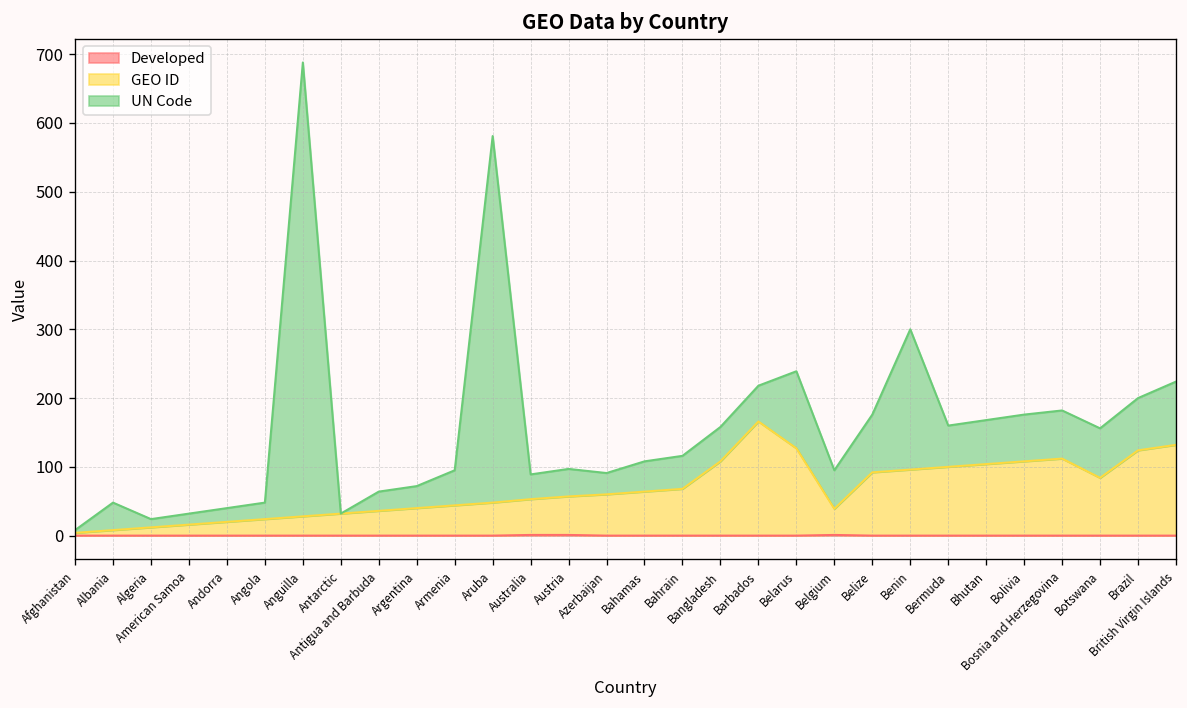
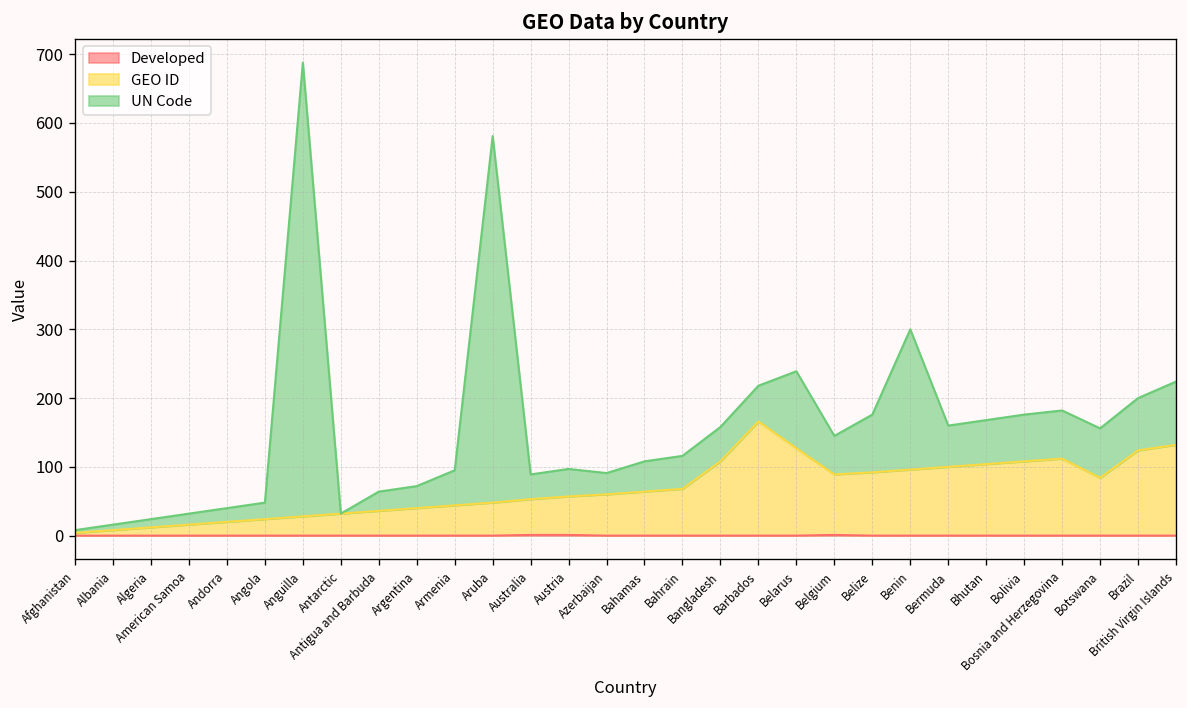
UN Code, Albania: 40 -> 10
GEO ID, Belgium: 40 -> 90
